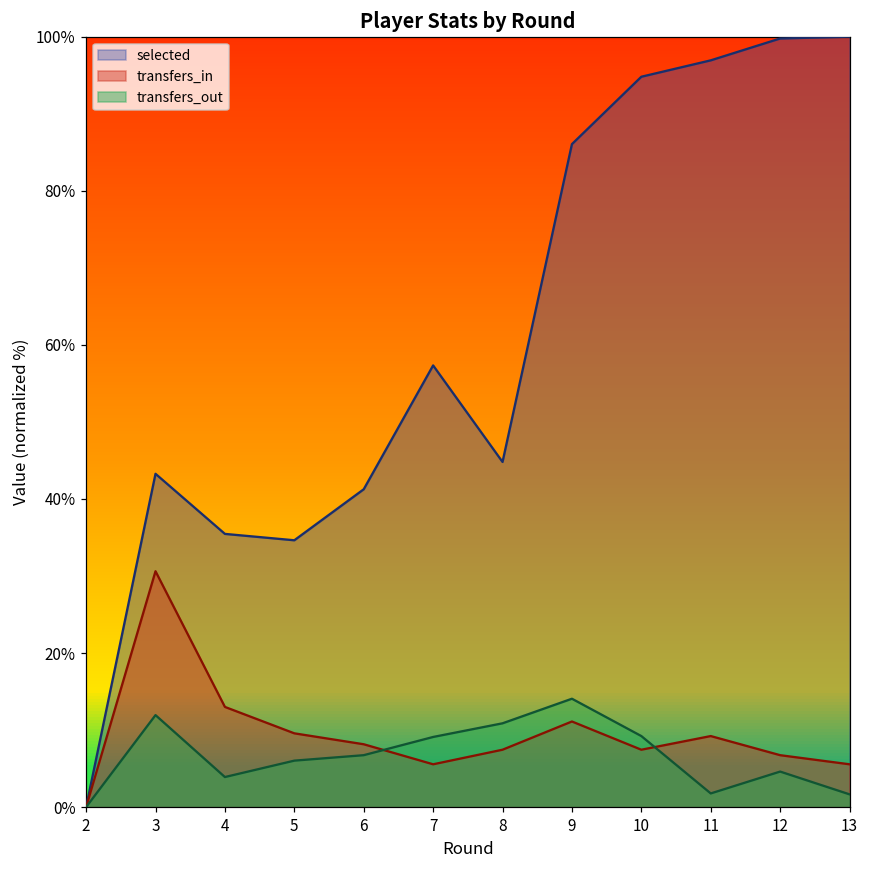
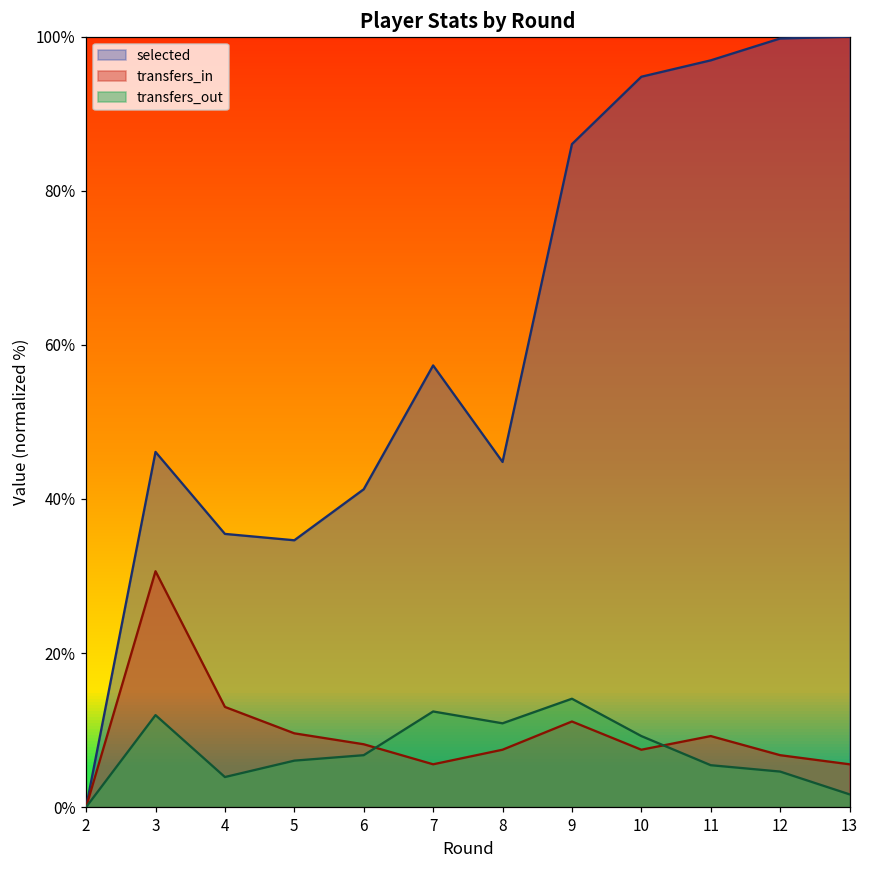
selected, 3: 43% -> 46%
transfers_out, 7: 9% -> 12%
transfers_out, 11: 2% -> 5%
